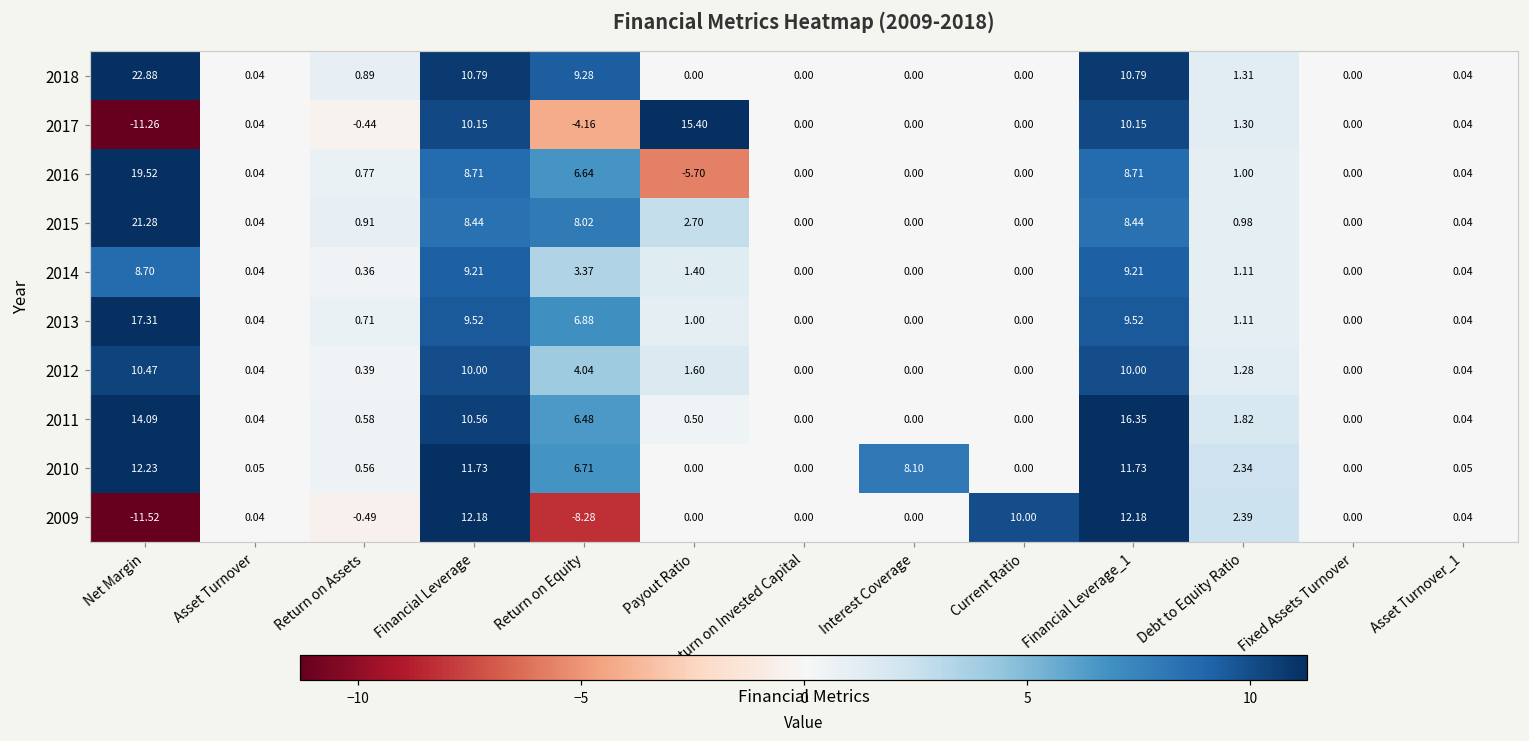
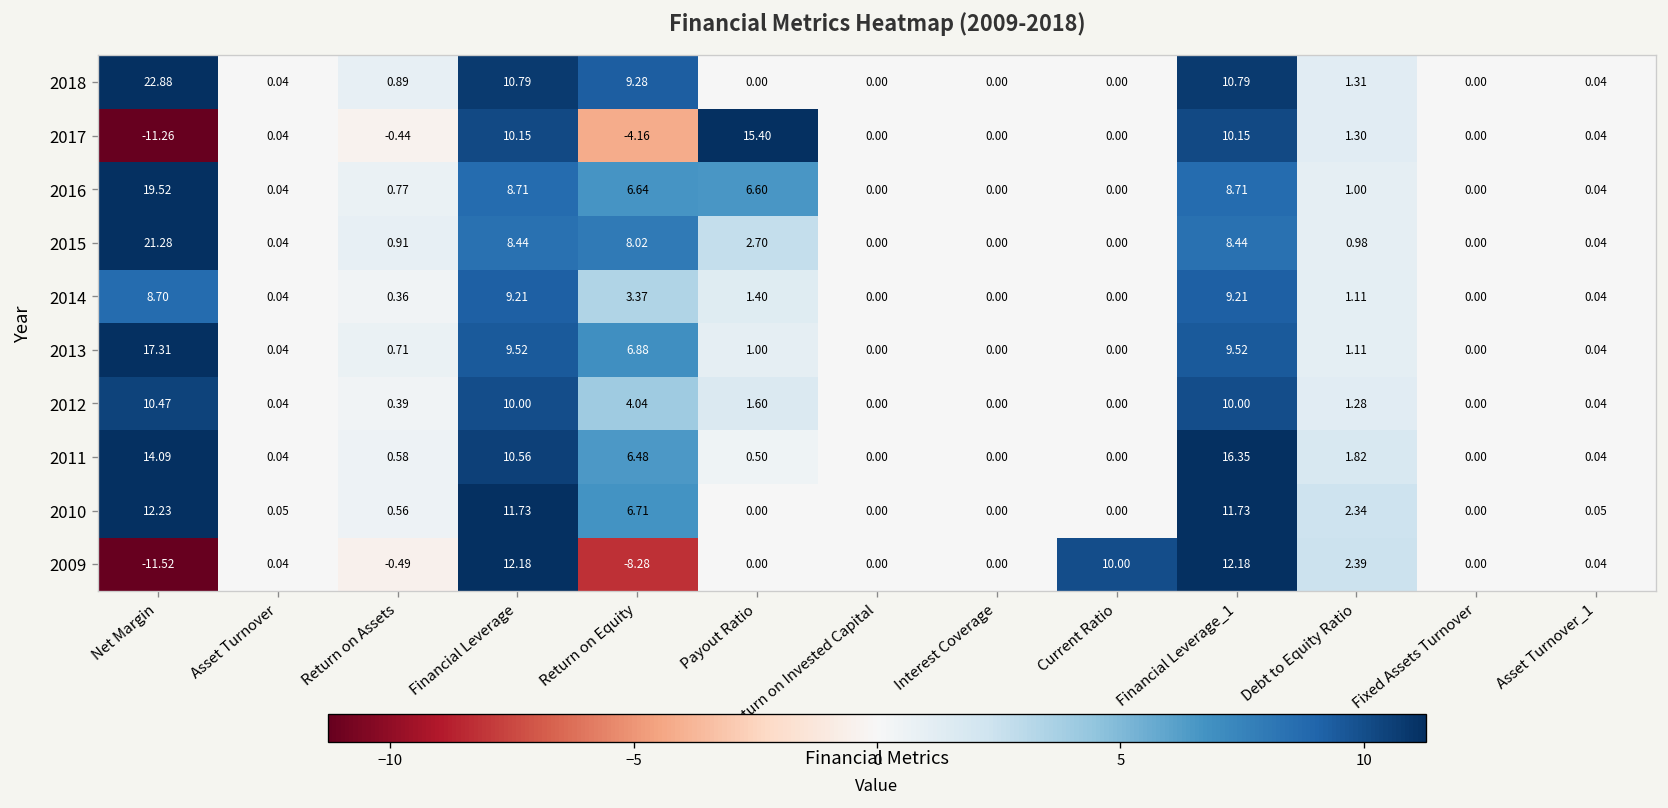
2016, Payout Ratio: -5.70 -> 6.60
2010, Interest Coverage: 8.10 -> 0.00
